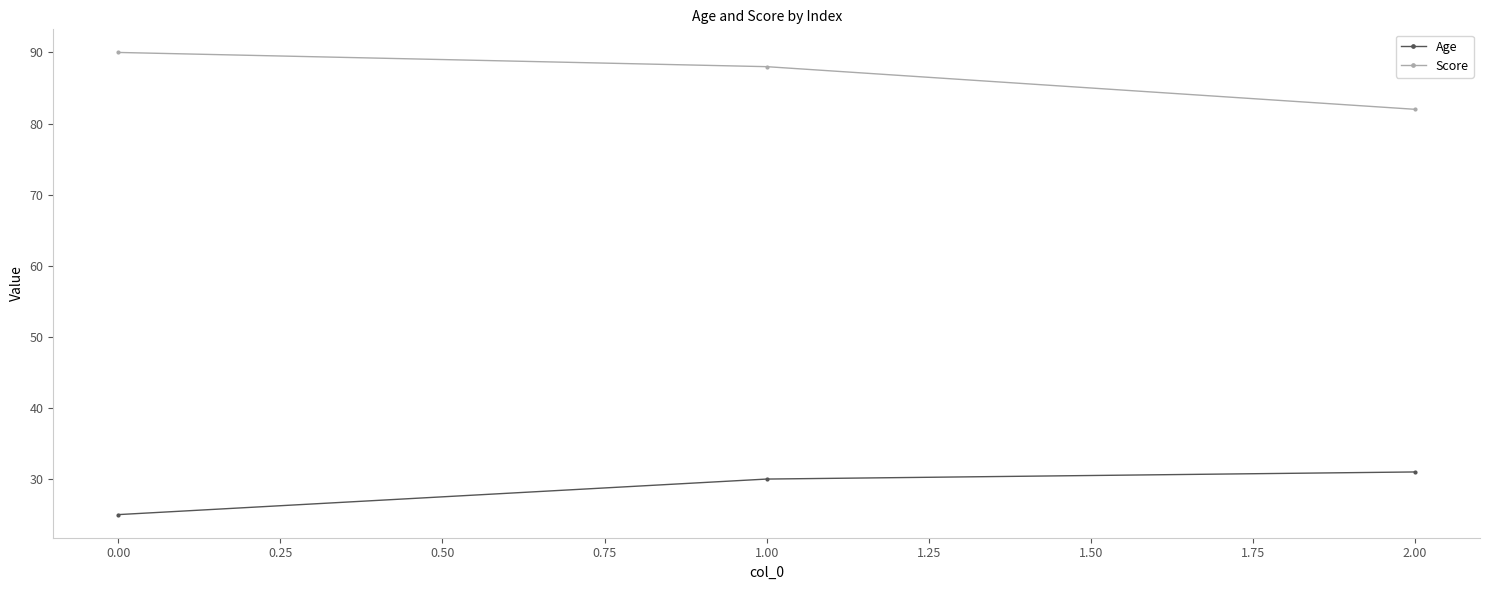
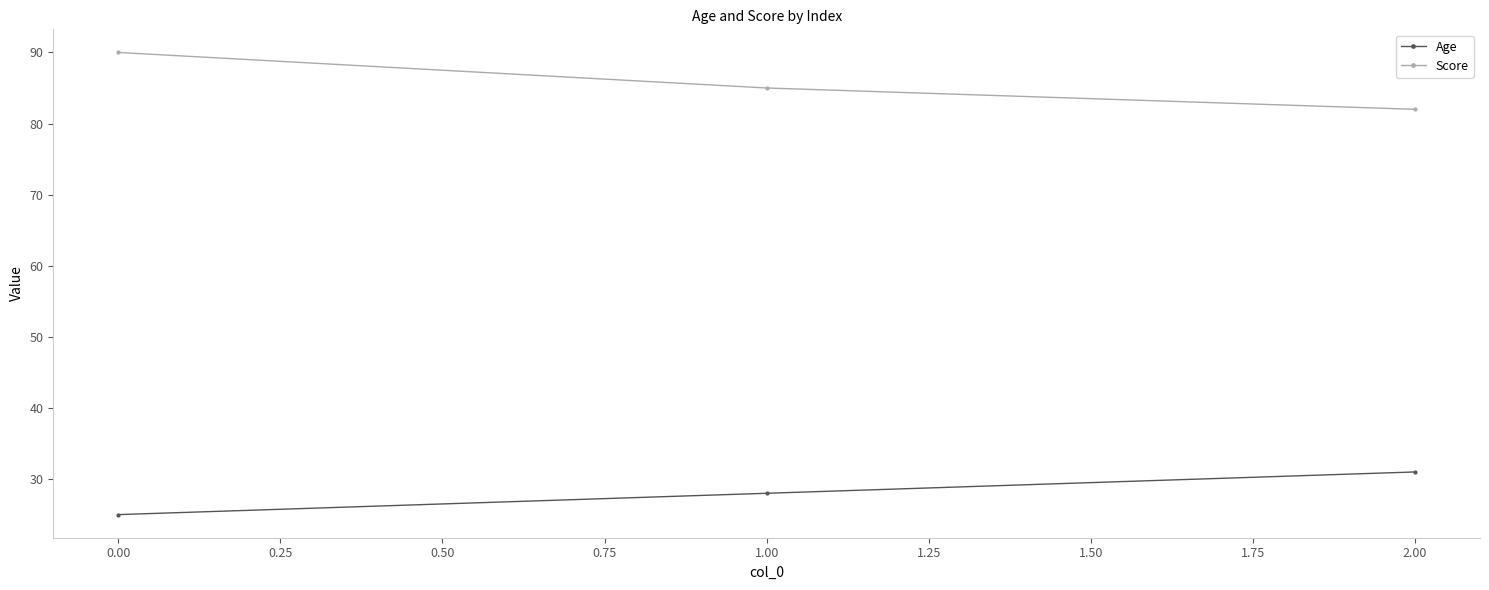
Age, 1.00: 30 -> 28
Score, 1.00: 88 -> 85
